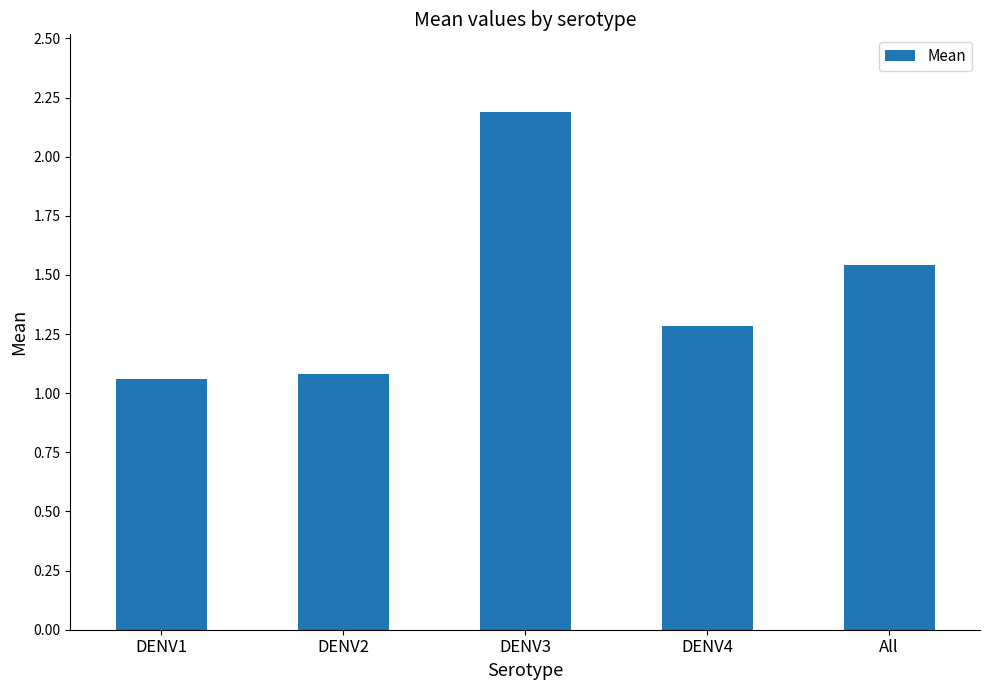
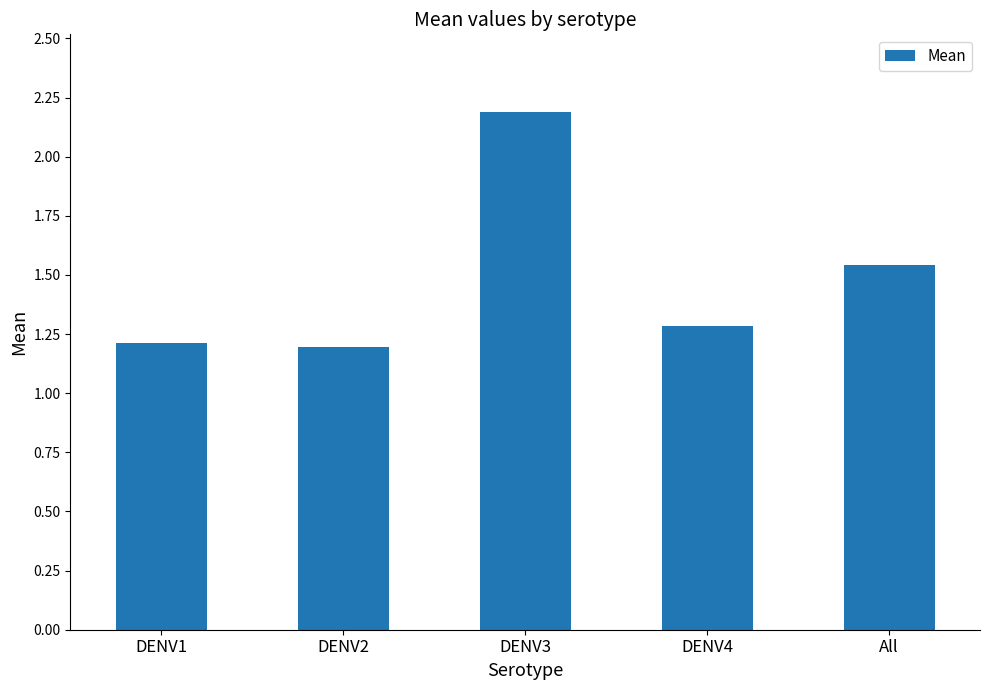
DENV1: 1.06 -> 1.21
DENV2: 1.08 -> 1.20
